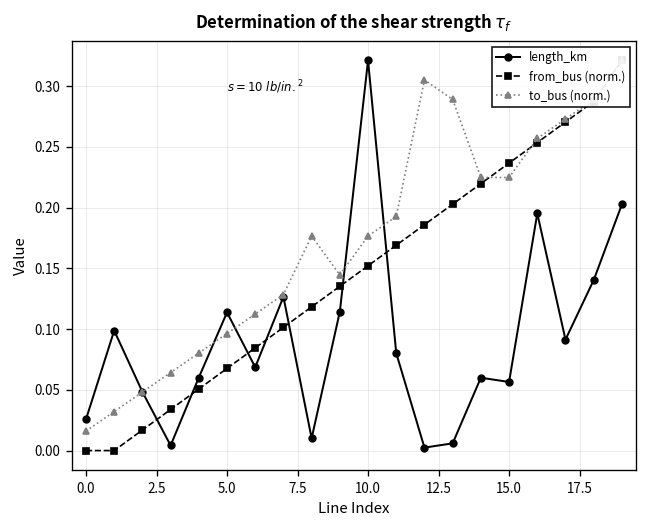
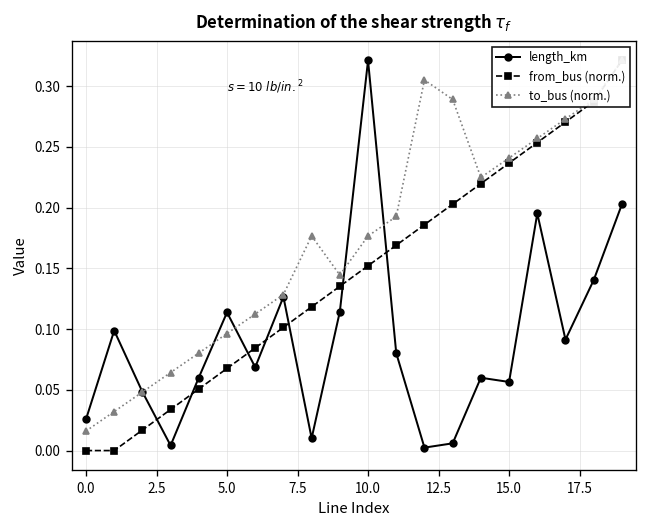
to_bus (norm.), 15.0: 0.225 -> 0.241
